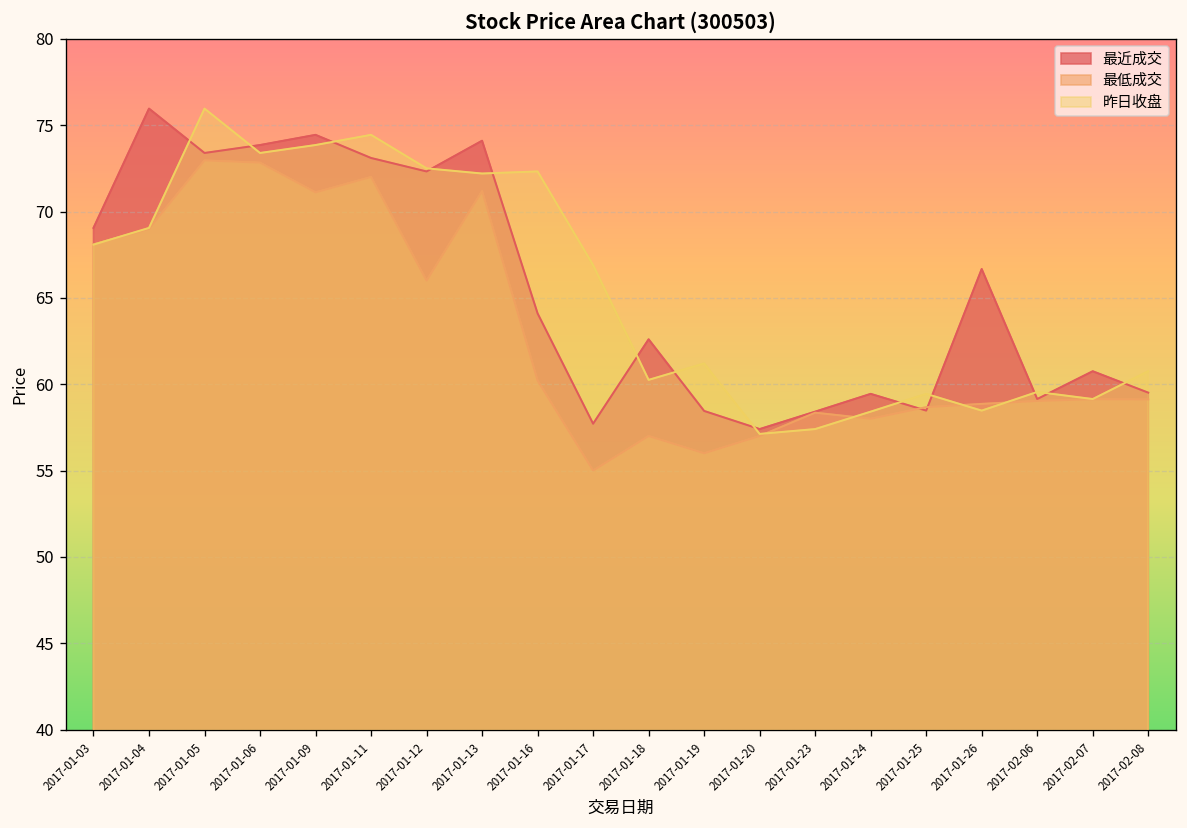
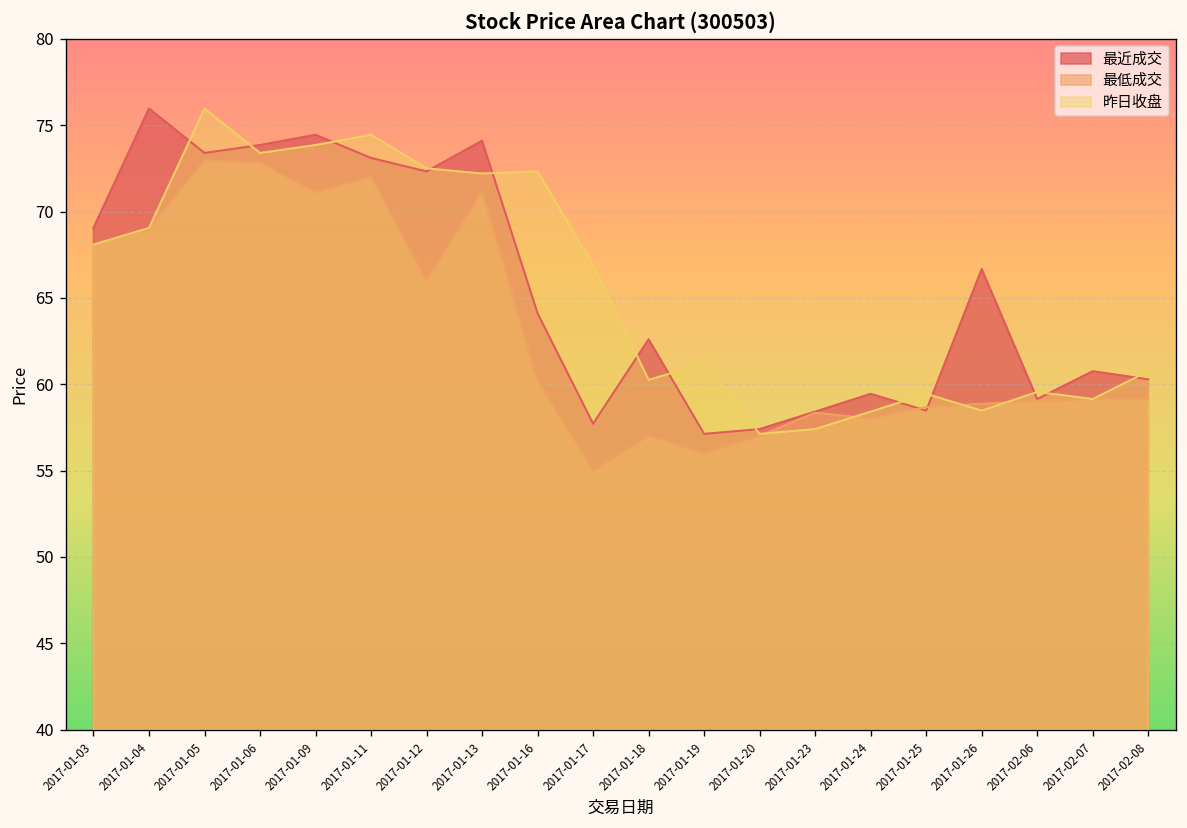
最近成交, 2017-01-19: 58.5 -> 57.1
最近成交, 2017-02-08: 59.5 -> 60.3
